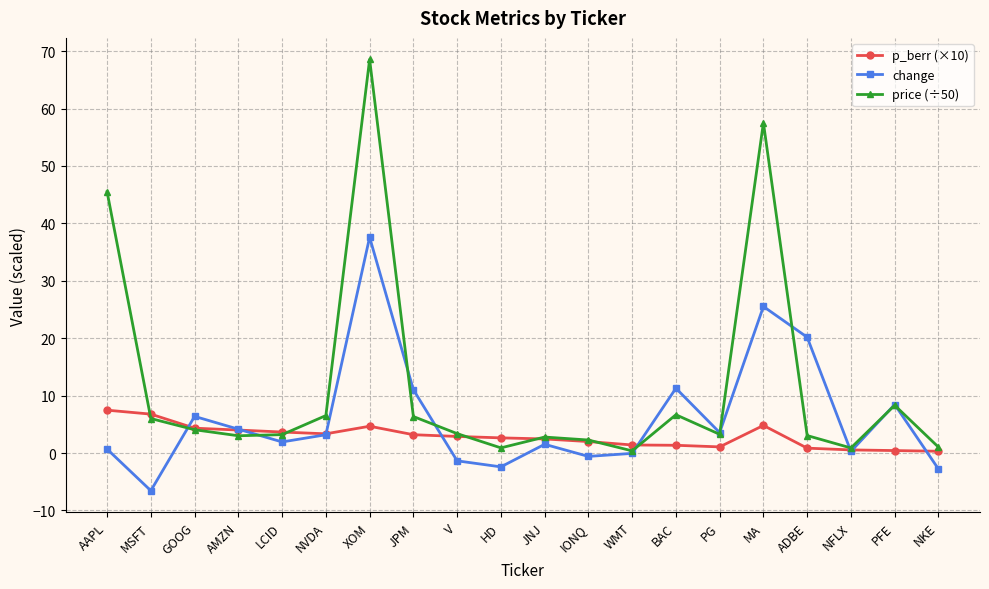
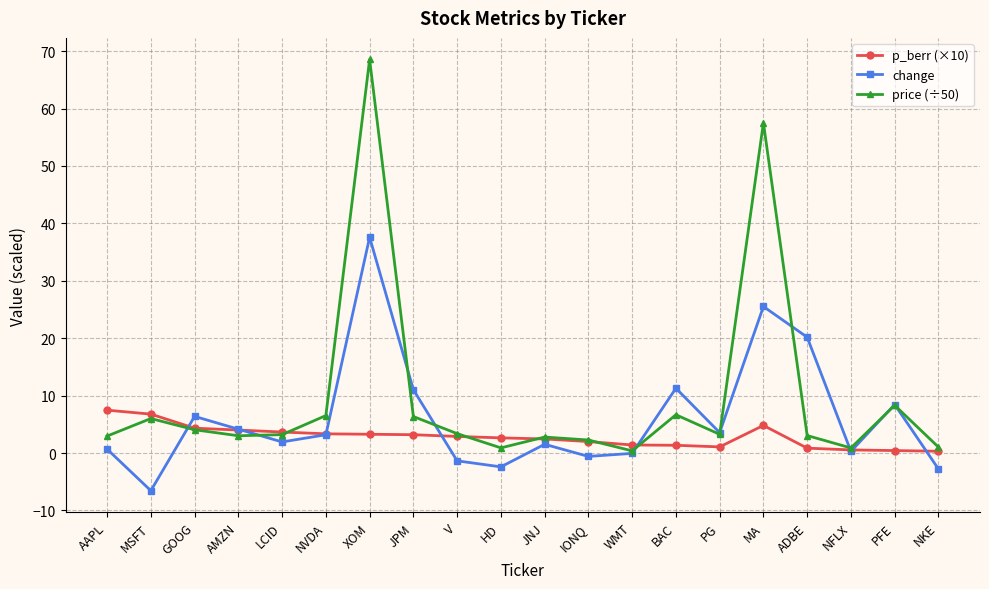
price (÷50), AAPL: 45 -> 3
p_berr (×10), XOM: 5 -> 3
